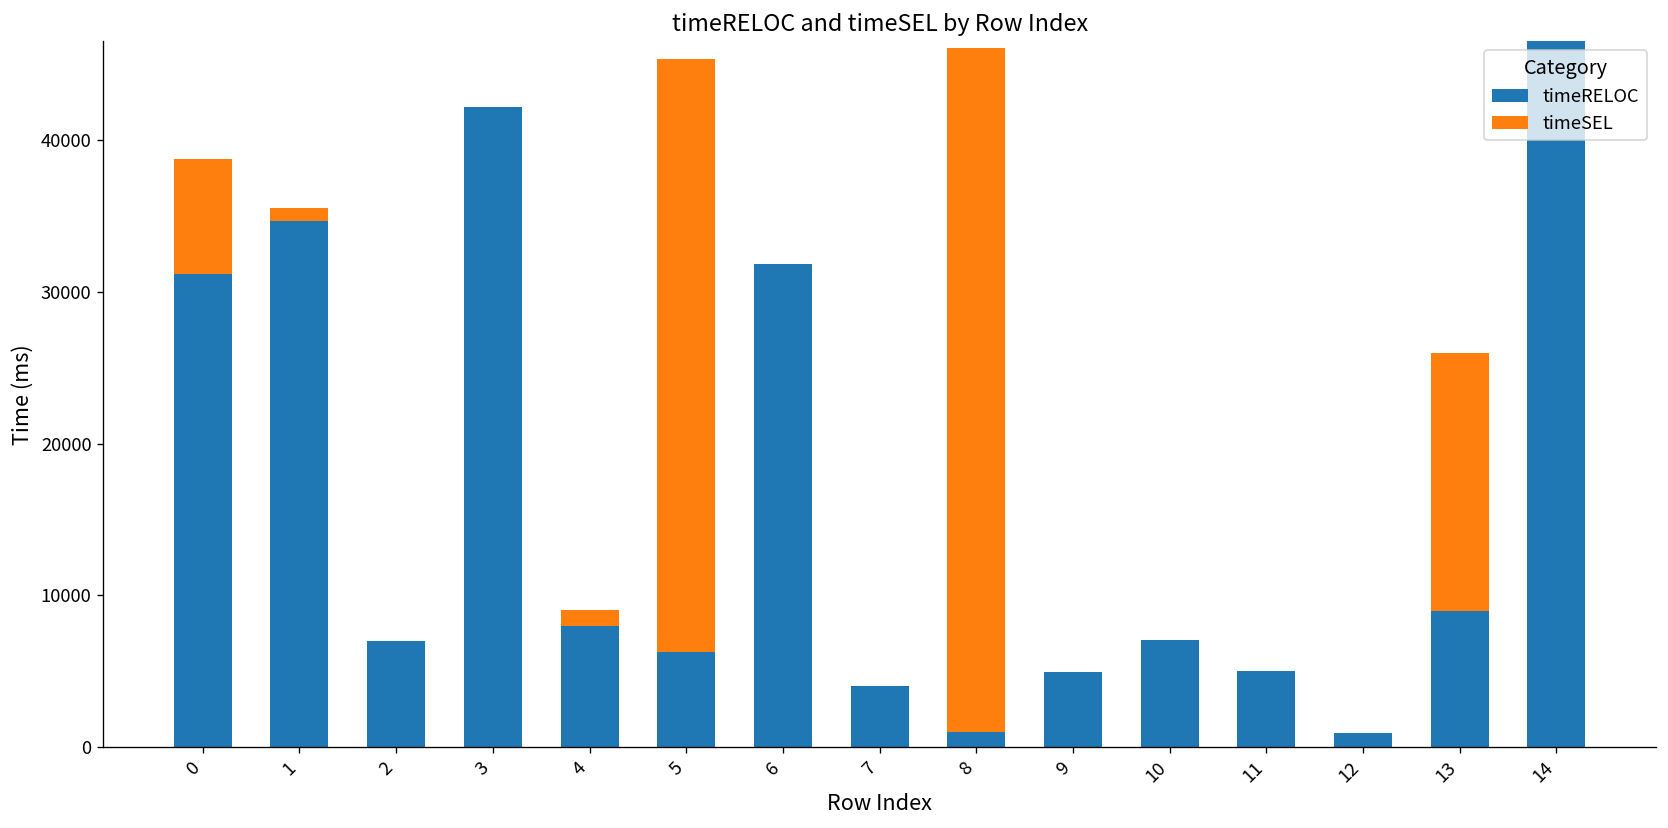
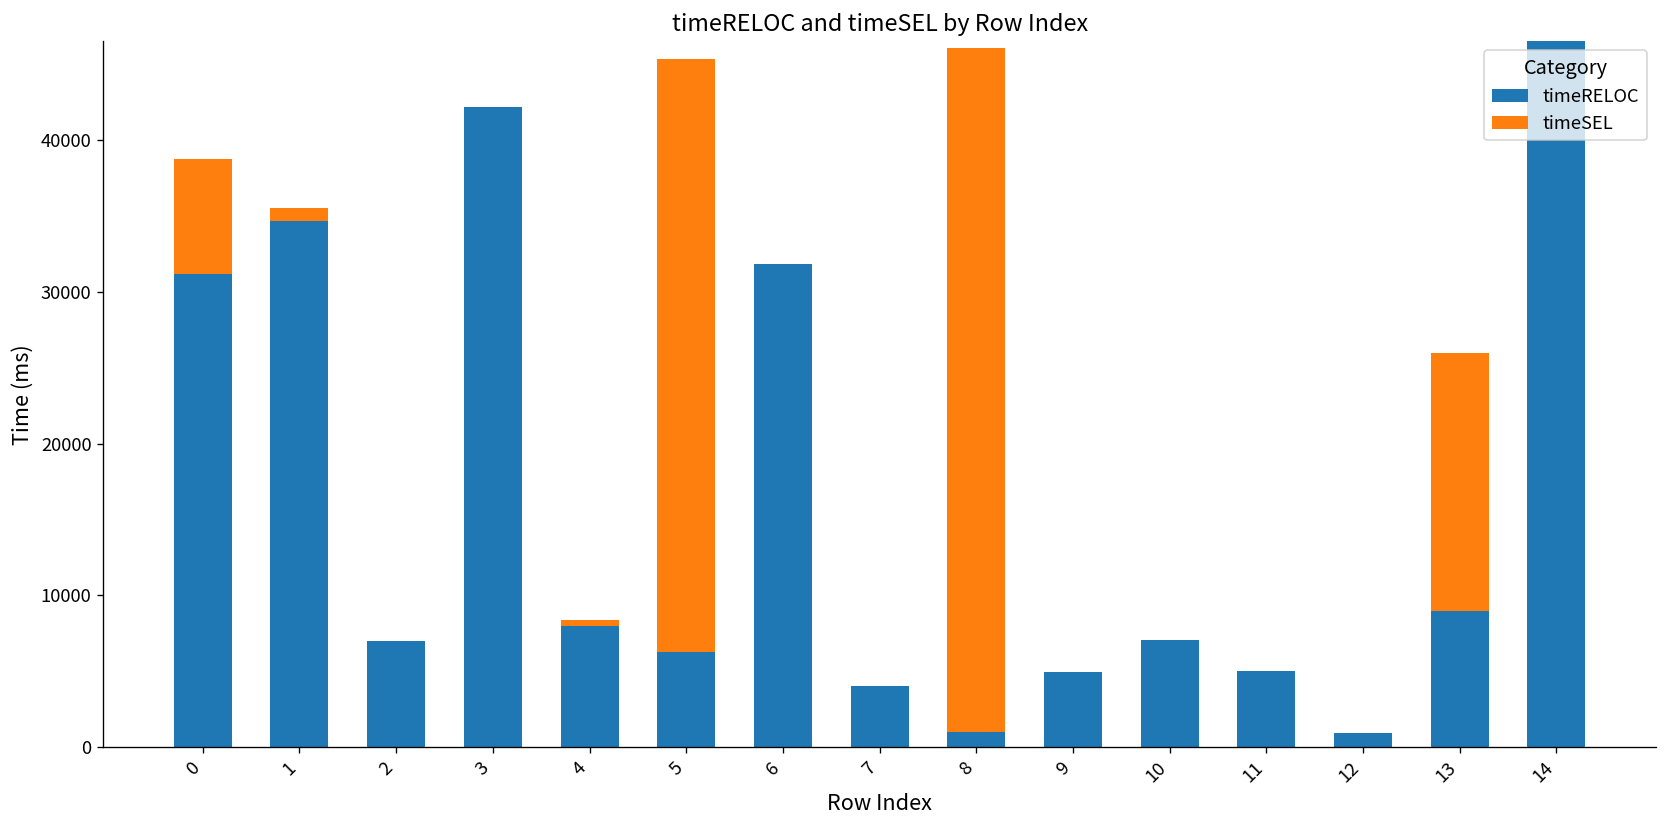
timeSEL, 4: 1000 -> 400
